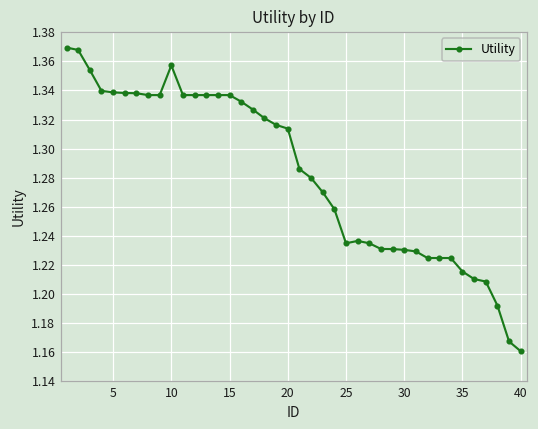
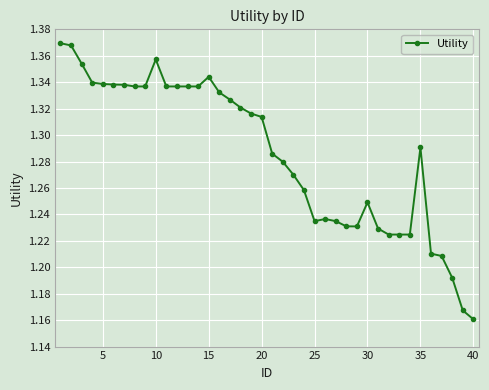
15: 1.337 -> 1.344
30: 1.230 -> 1.249
35: 1.215 -> 1.291
